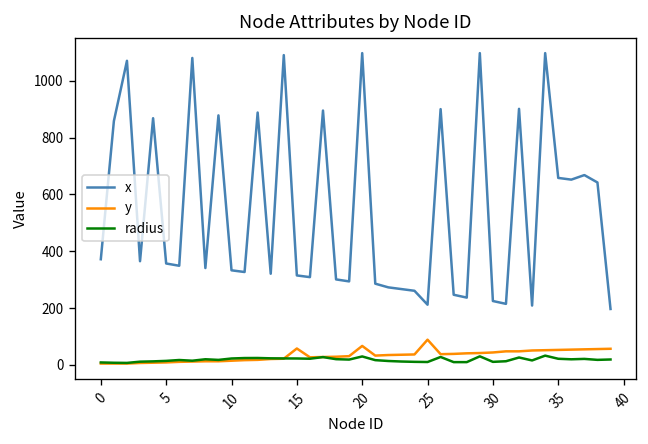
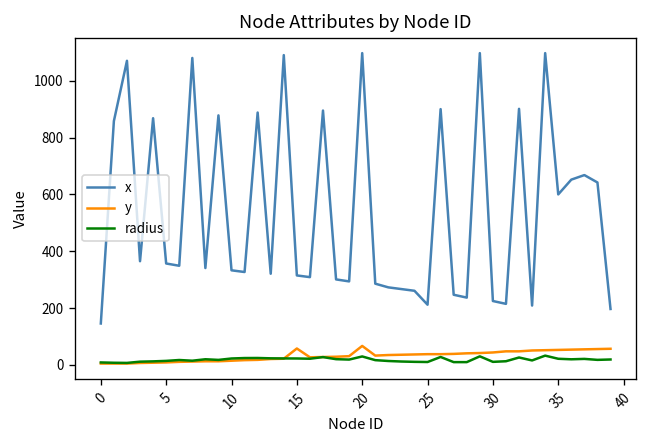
x, 0: 370 -> 150
y, 25: 90 -> 40
x, 35: 660 -> 600
